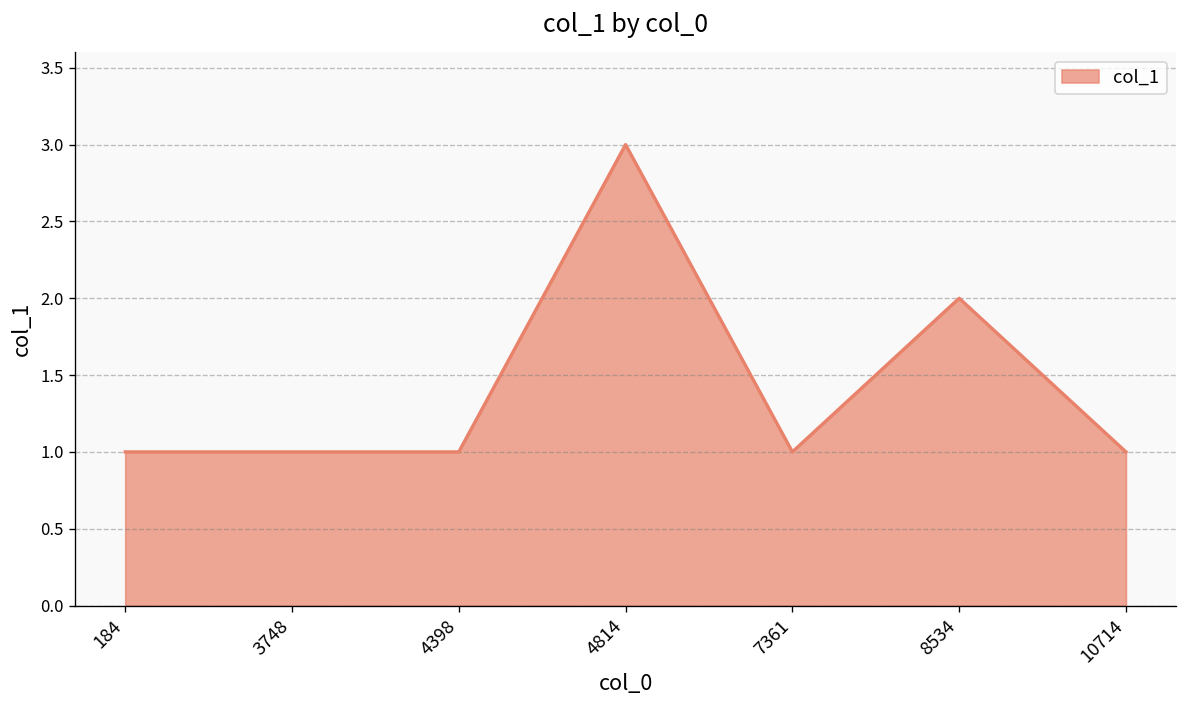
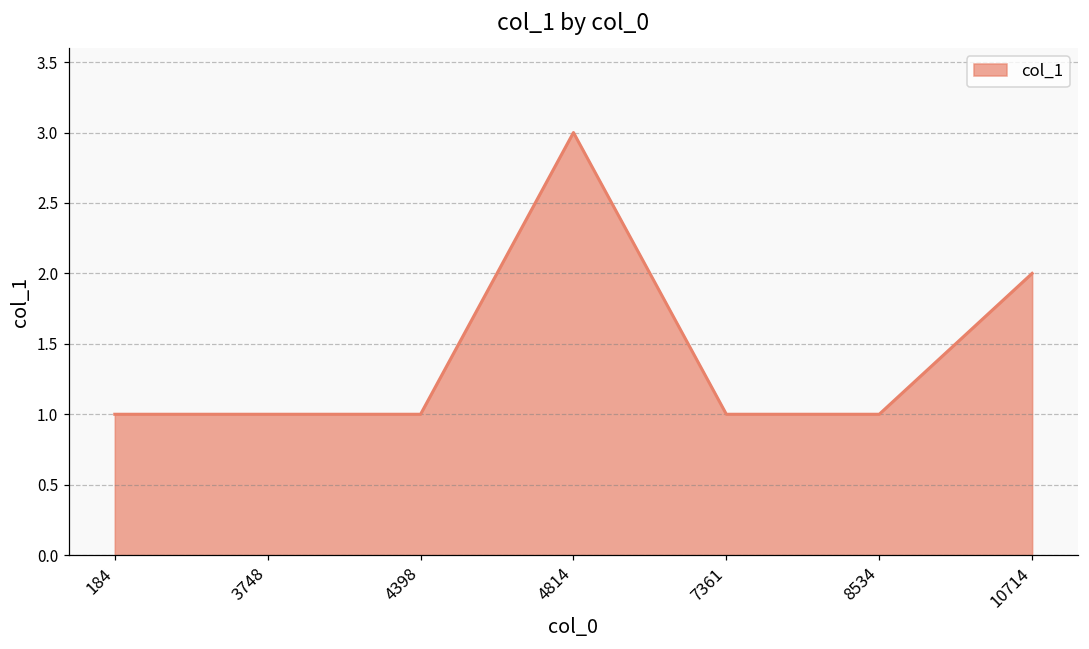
8534: 2 -> 1
10714: 1 -> 2
